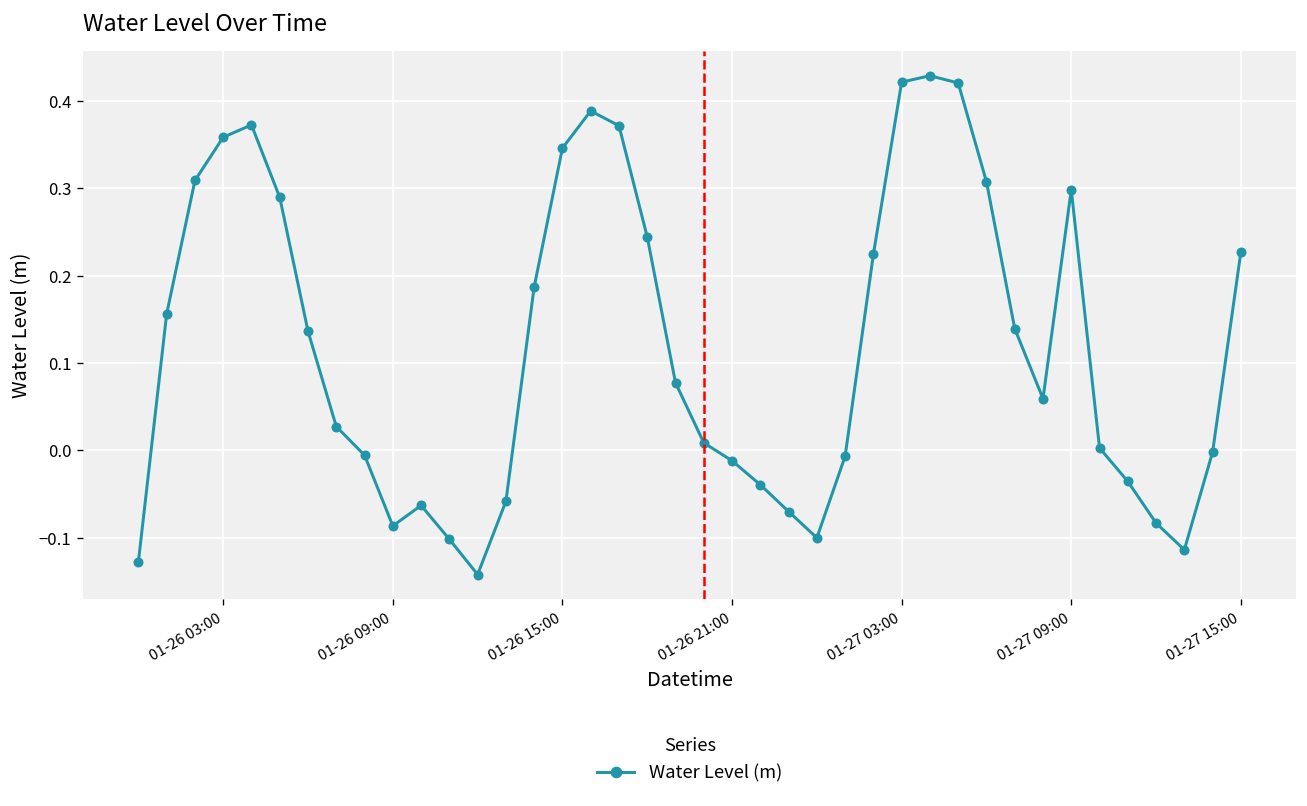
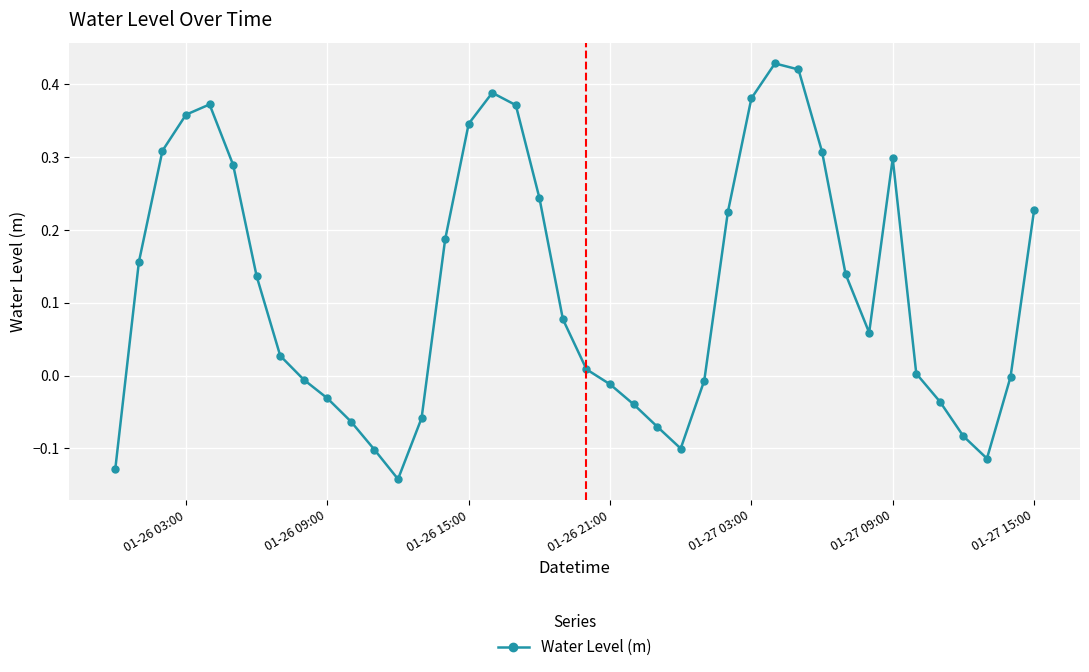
01-26 09:00: -0.09 -> -0.03
01-27 03:00: 0.42 -> 0.38
